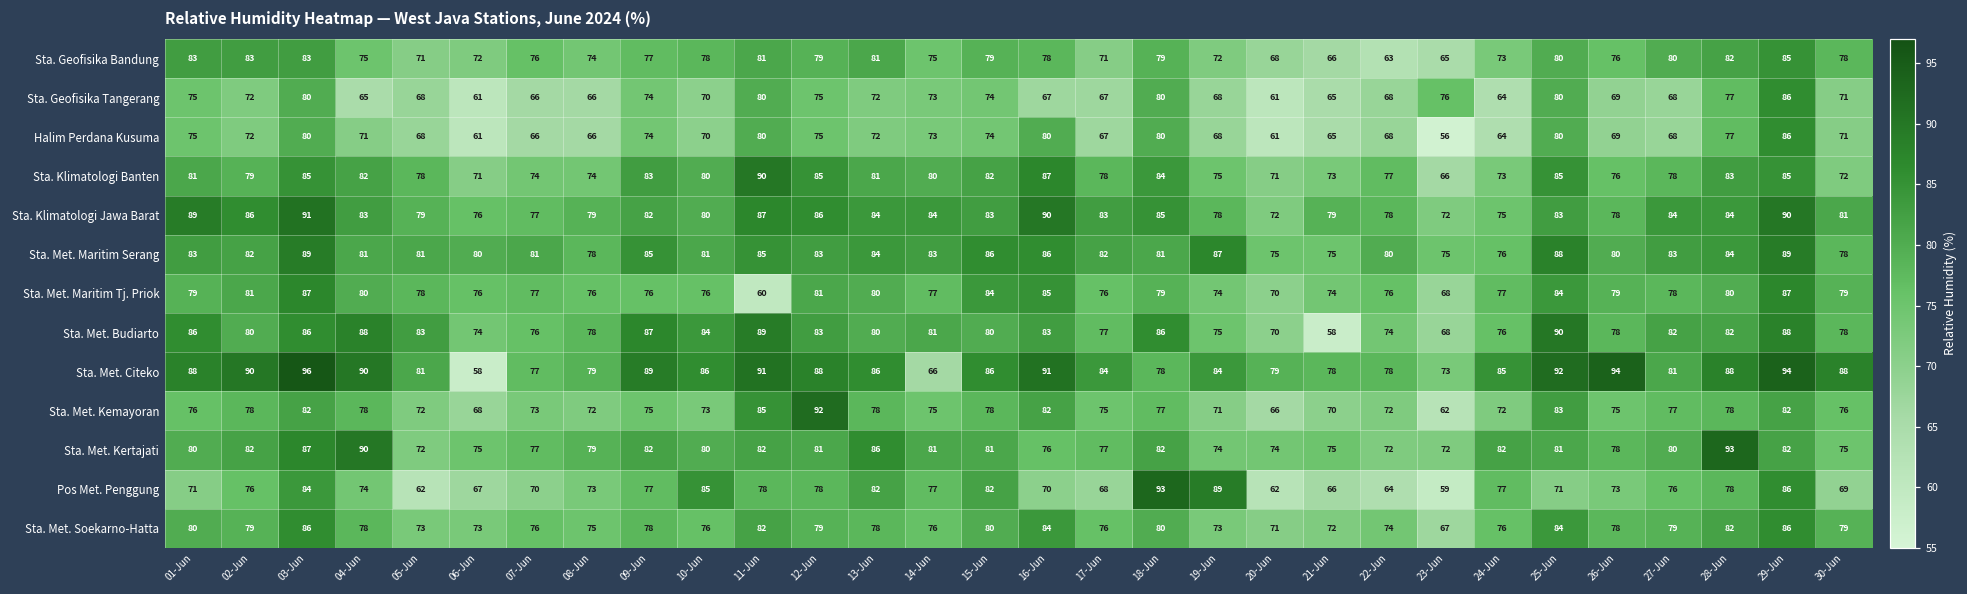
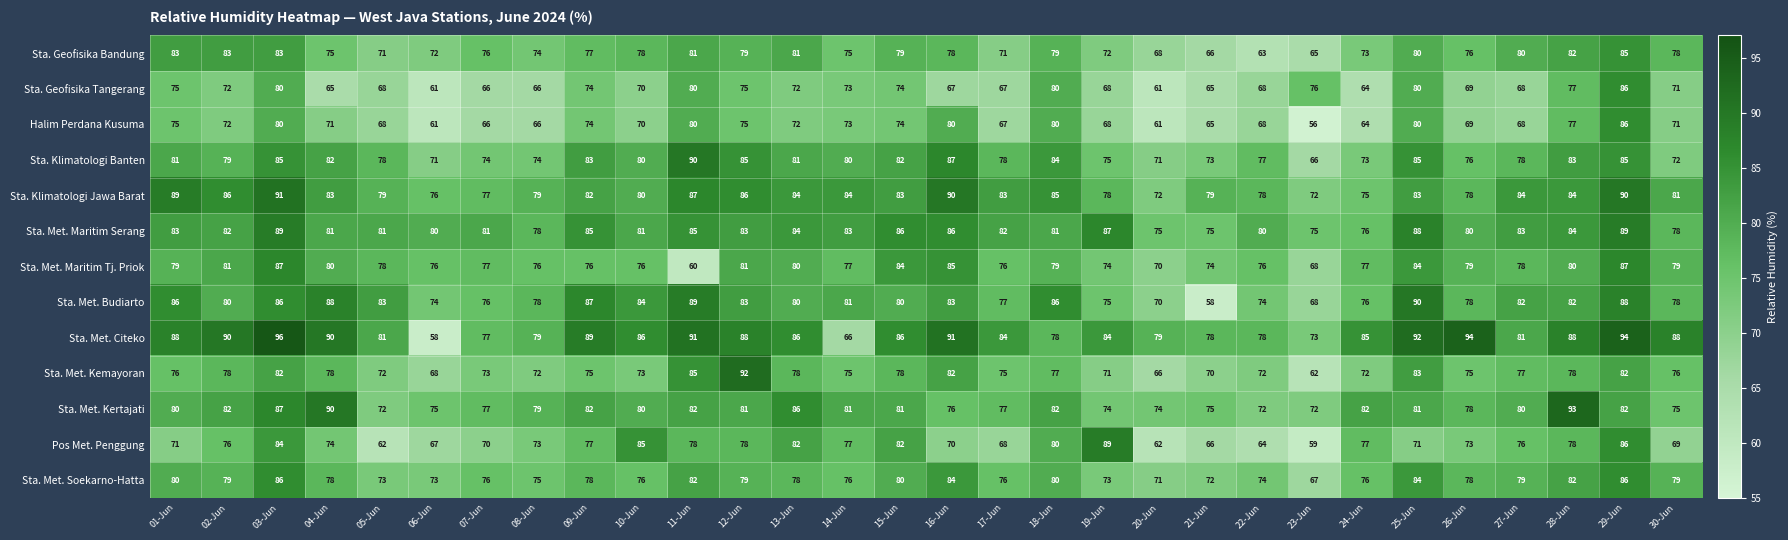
Pos Met. Penggung, 18-Jun: 93 -> 80
